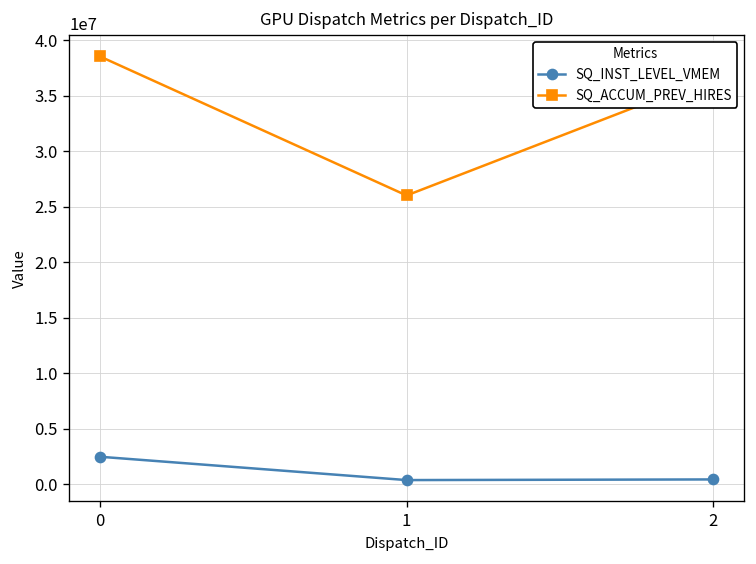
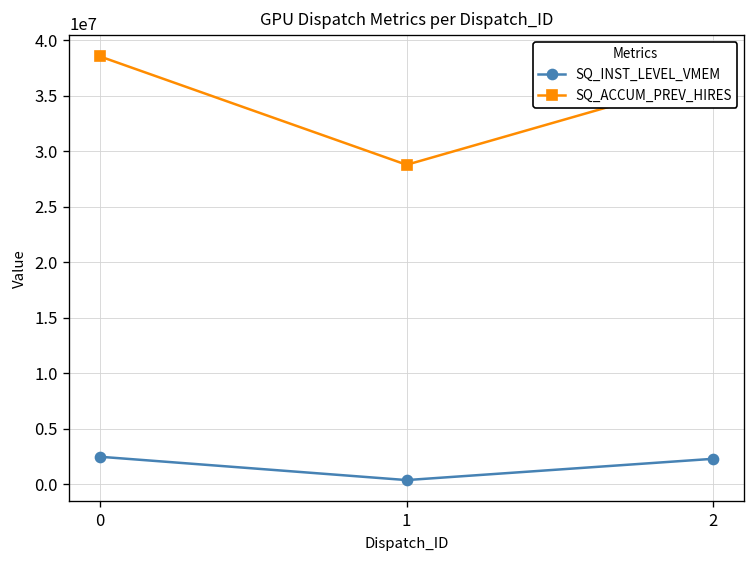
SQ_ACCUM_PREV_HIRES, 1: 26000000 -> 29000000
SQ_INST_LEVEL_VMEM, 2: 0 -> 2000000
